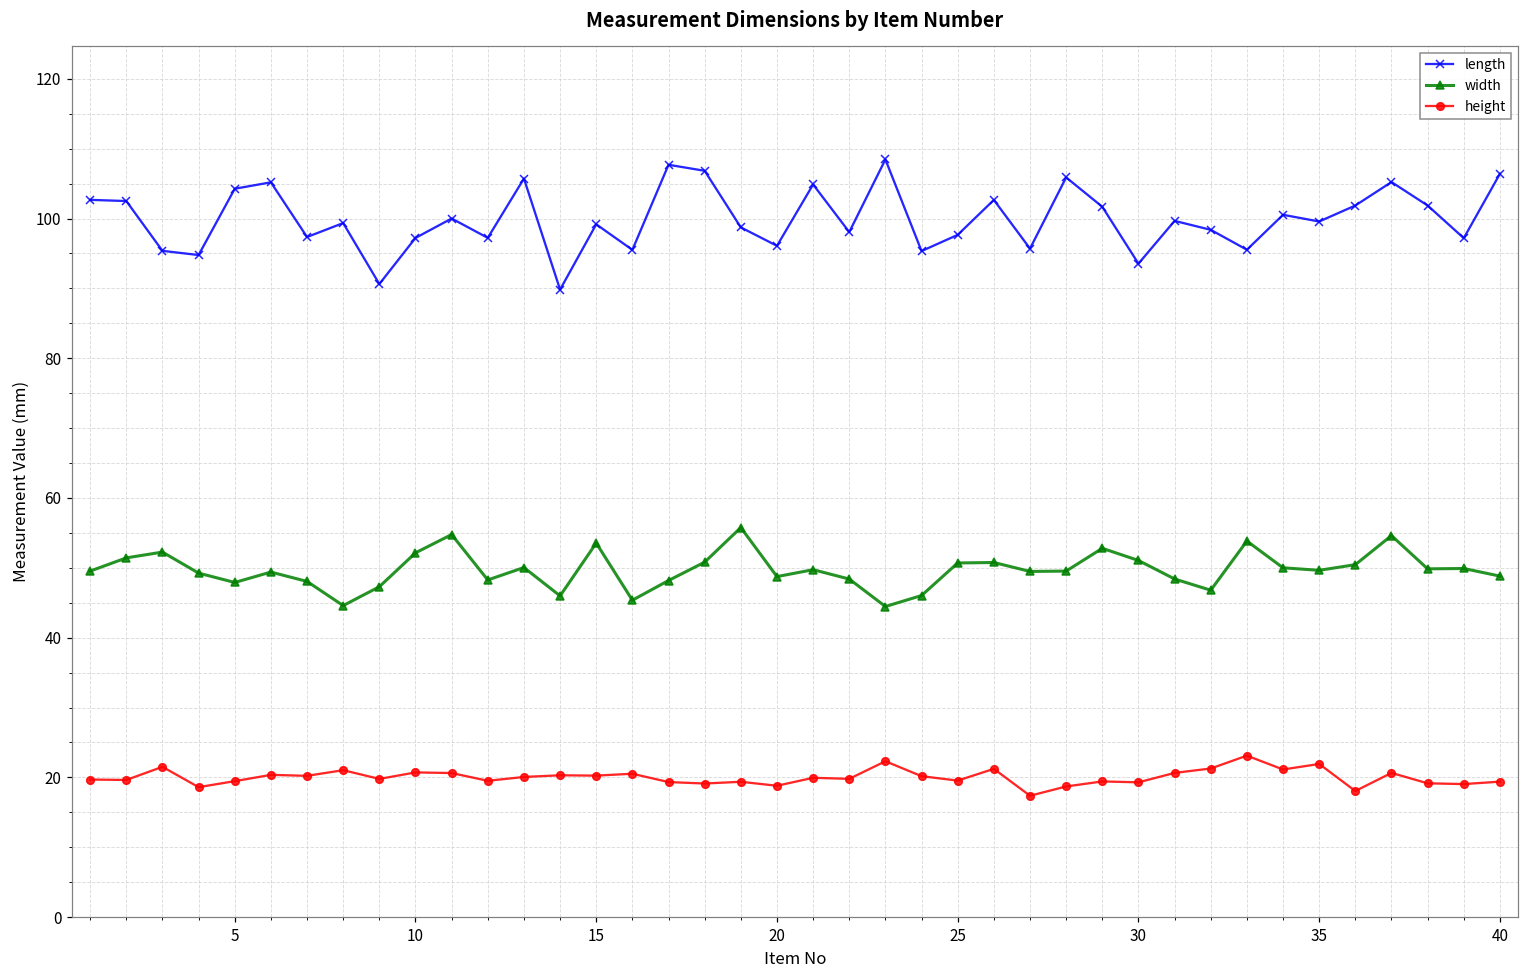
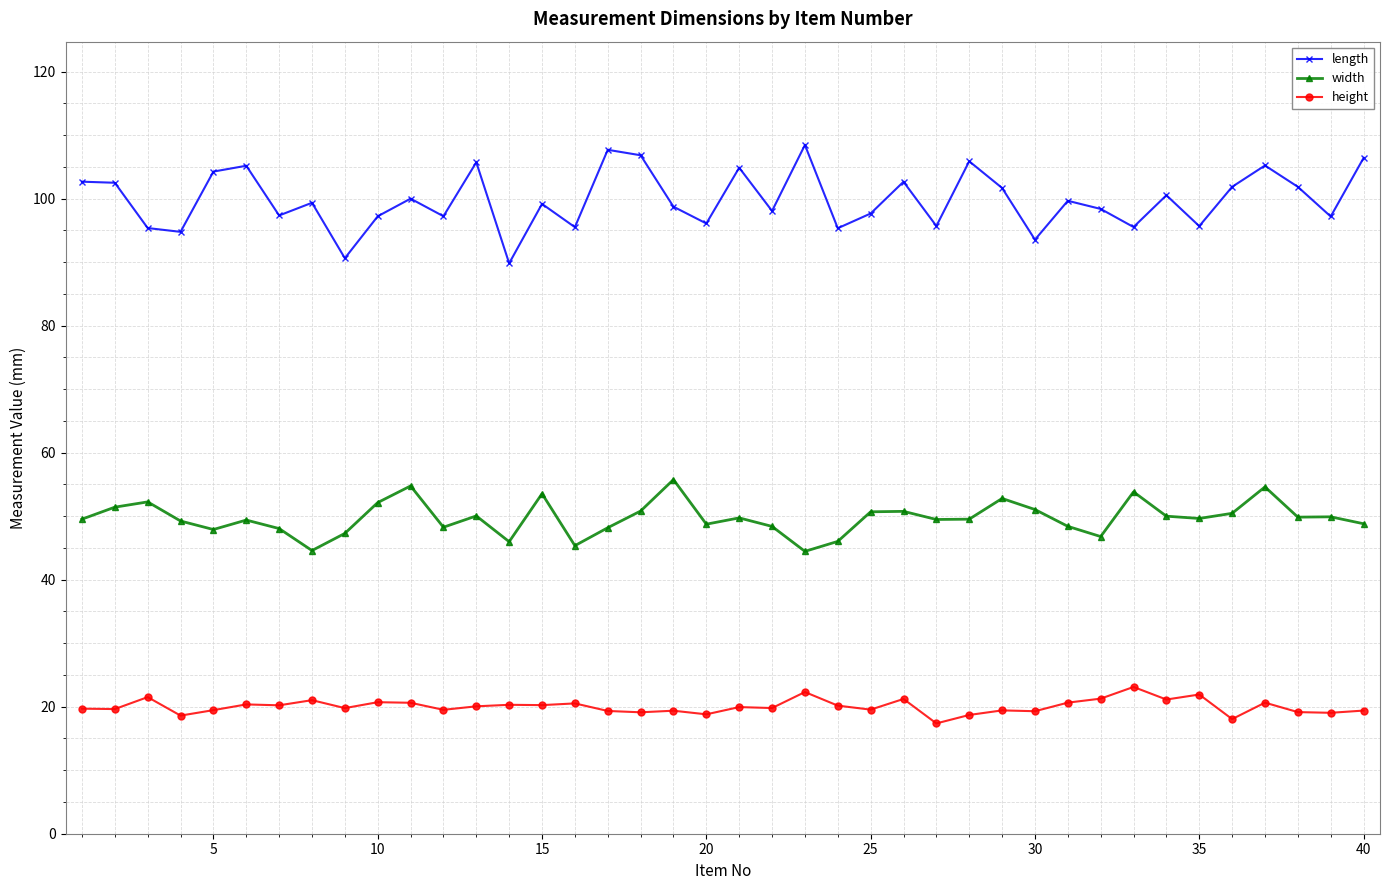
length, 35: 100 -> 96
